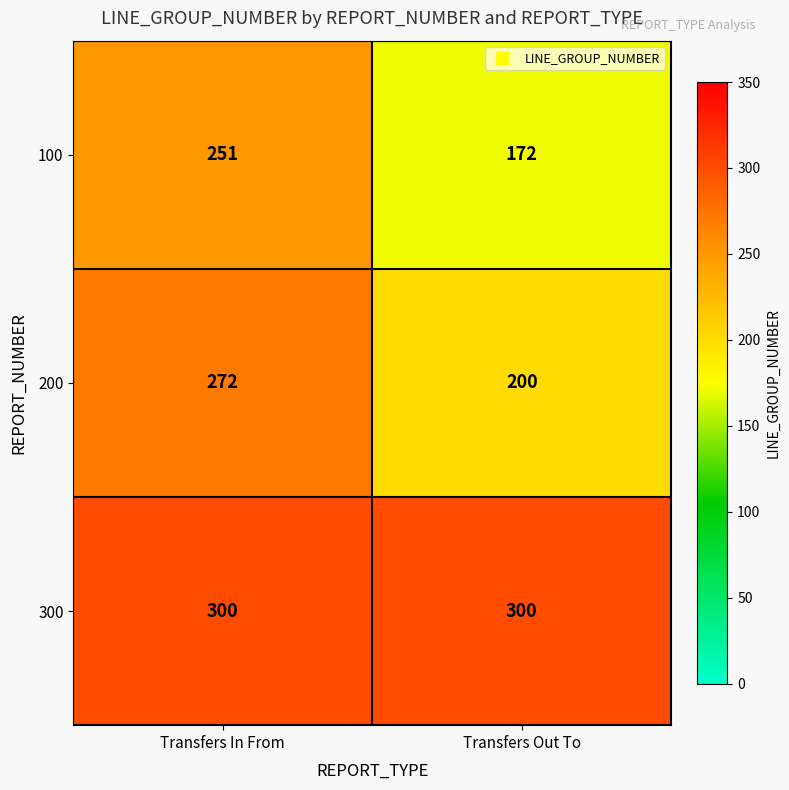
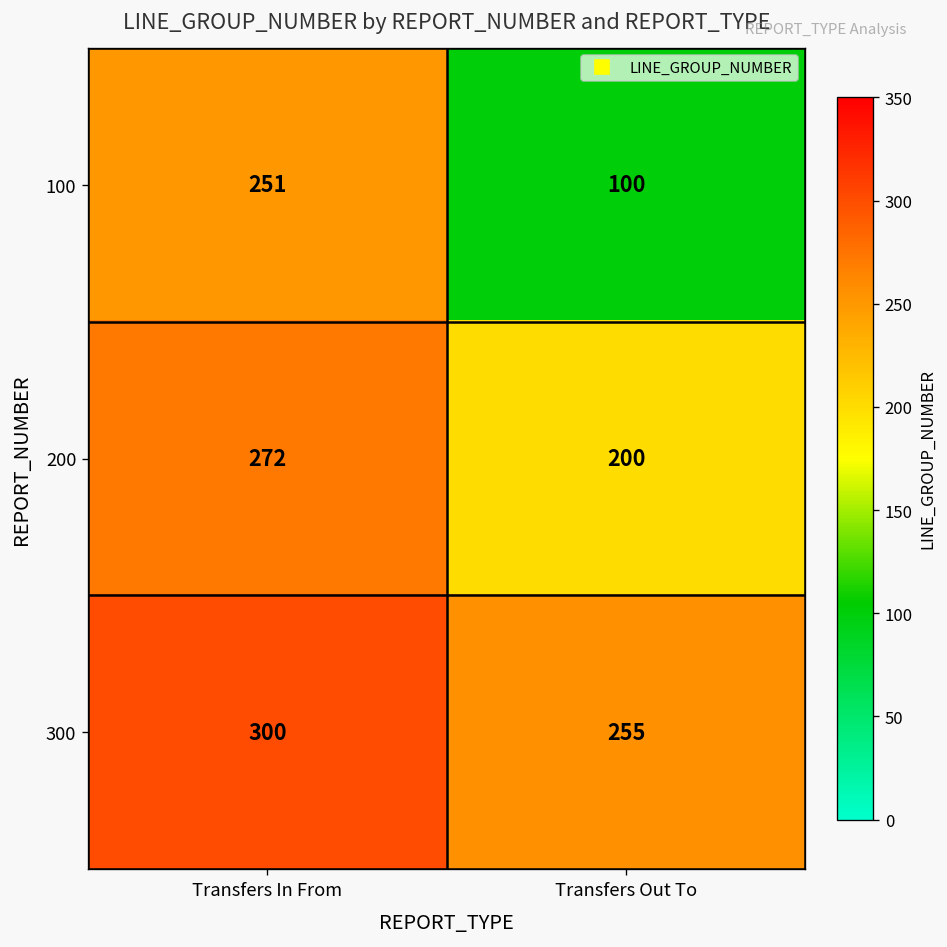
100, Transfers Out To: 172 -> 100
300, Transfers Out To: 300 -> 255
